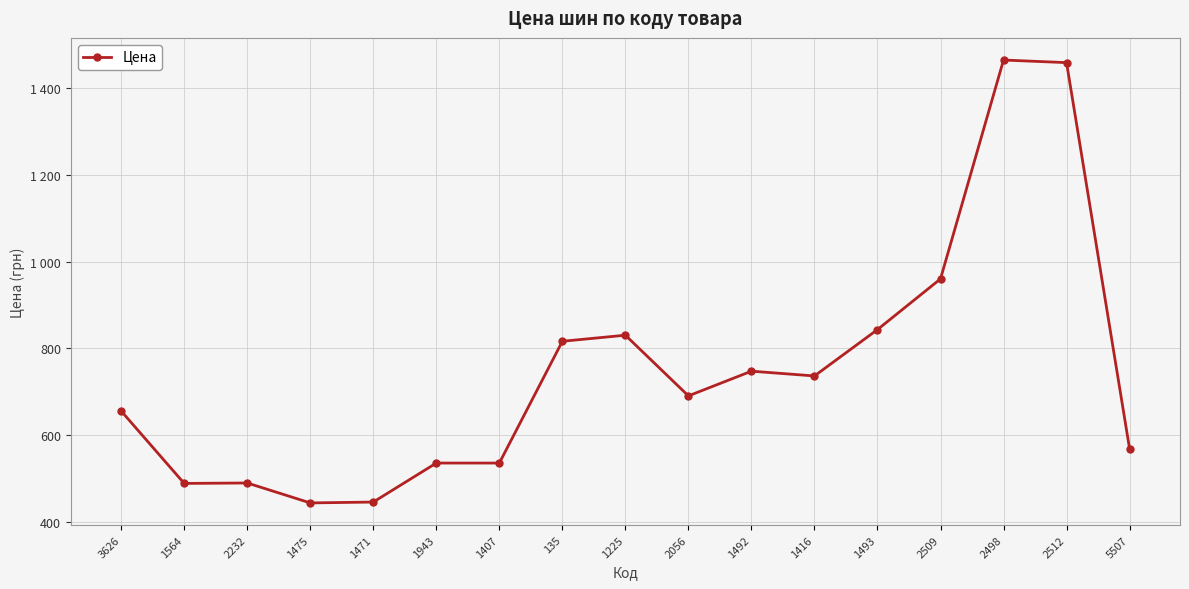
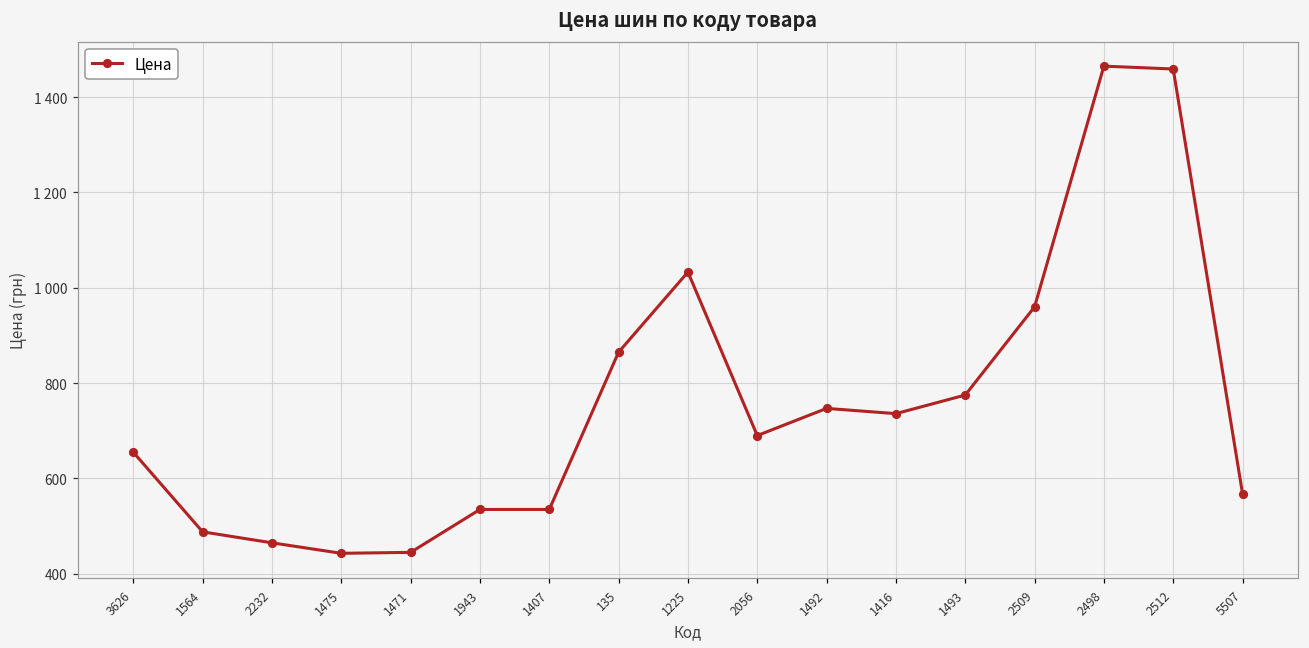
2232: 490 -> 470
135: 820 -> 870
1225: 830 -> 1030
1493: 840 -> 780
